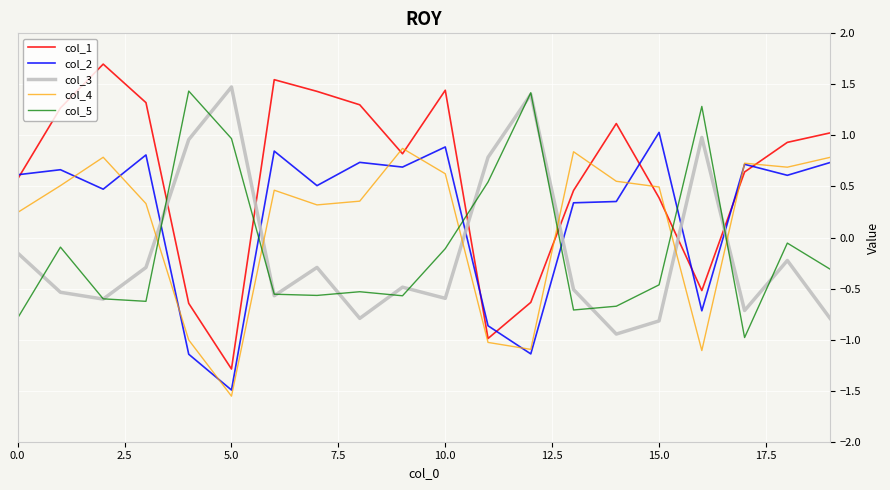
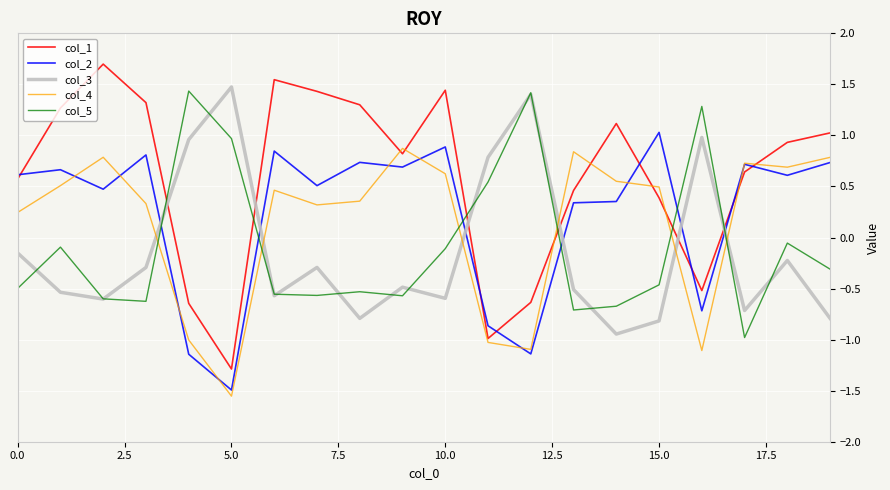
col_5, 0.0: -0.79 -> -0.50
